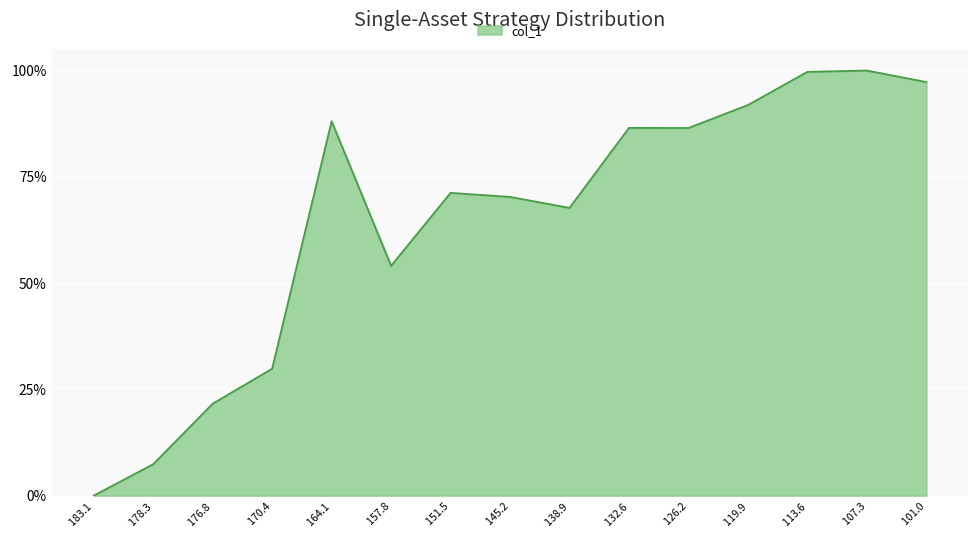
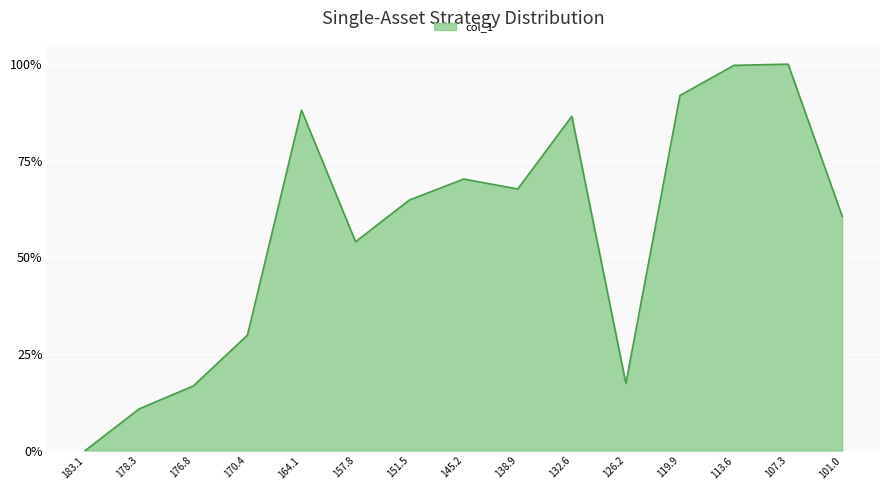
178.3: 7% -> 11%
176.8: 22% -> 17%
151.5: 71% -> 65%
126.2: 86% -> 17%
101.0: 97% -> 61%
